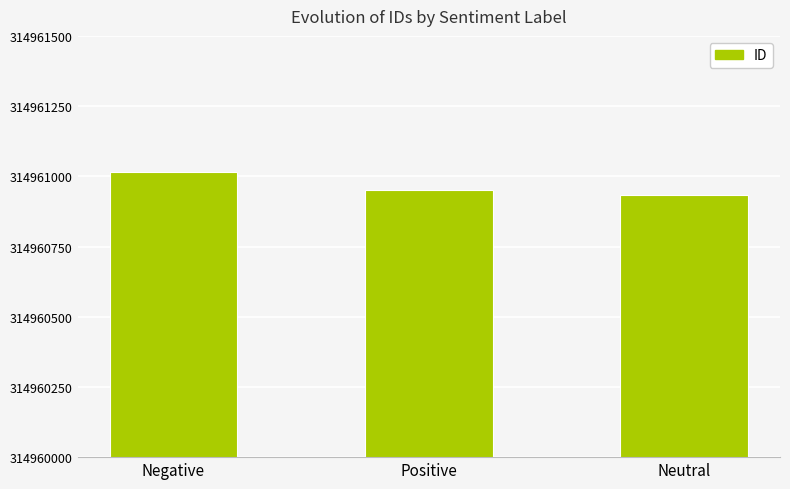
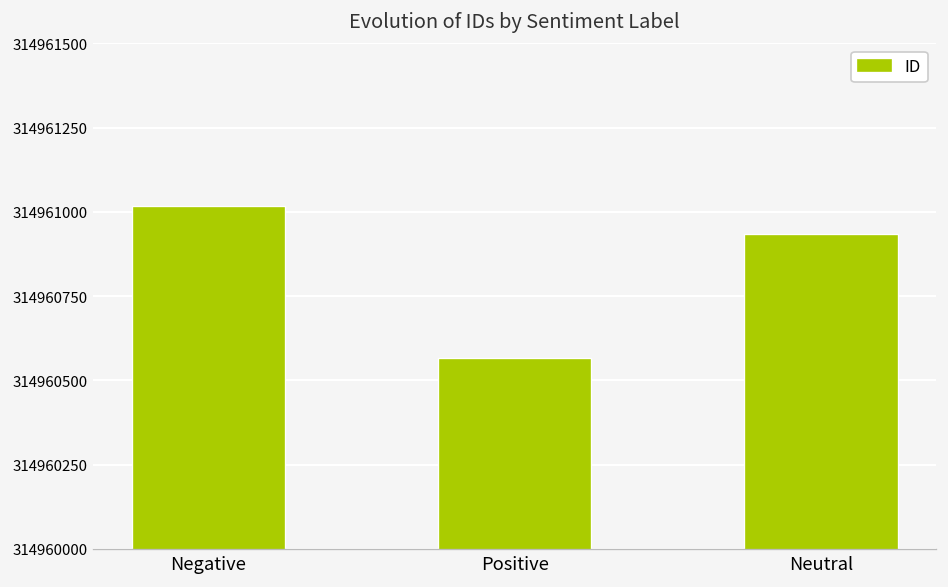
Positive: 314960950 -> 314960570
